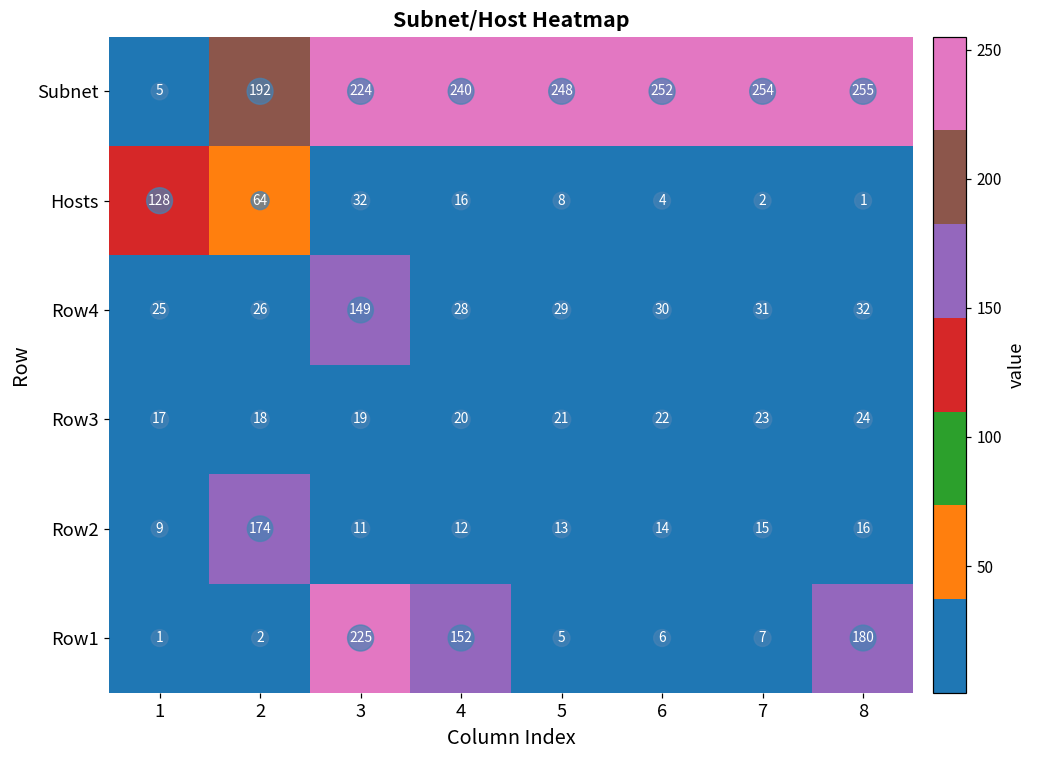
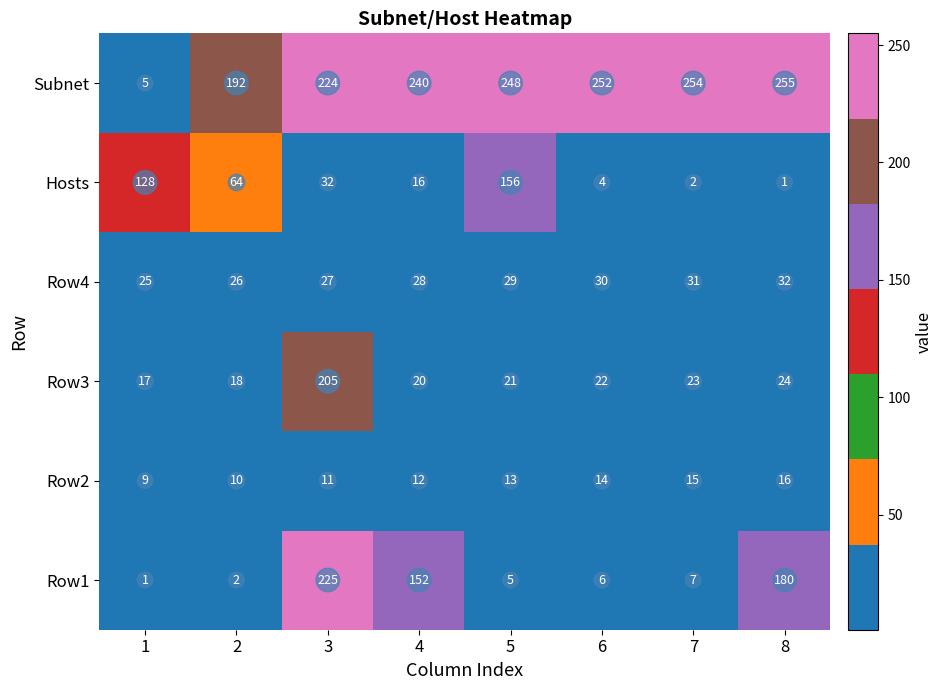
Hosts, 5: 8 -> 156
Row4, 3: 149 -> 27
Row3, 3: 19 -> 205
Row2, 2: 174 -> 10
